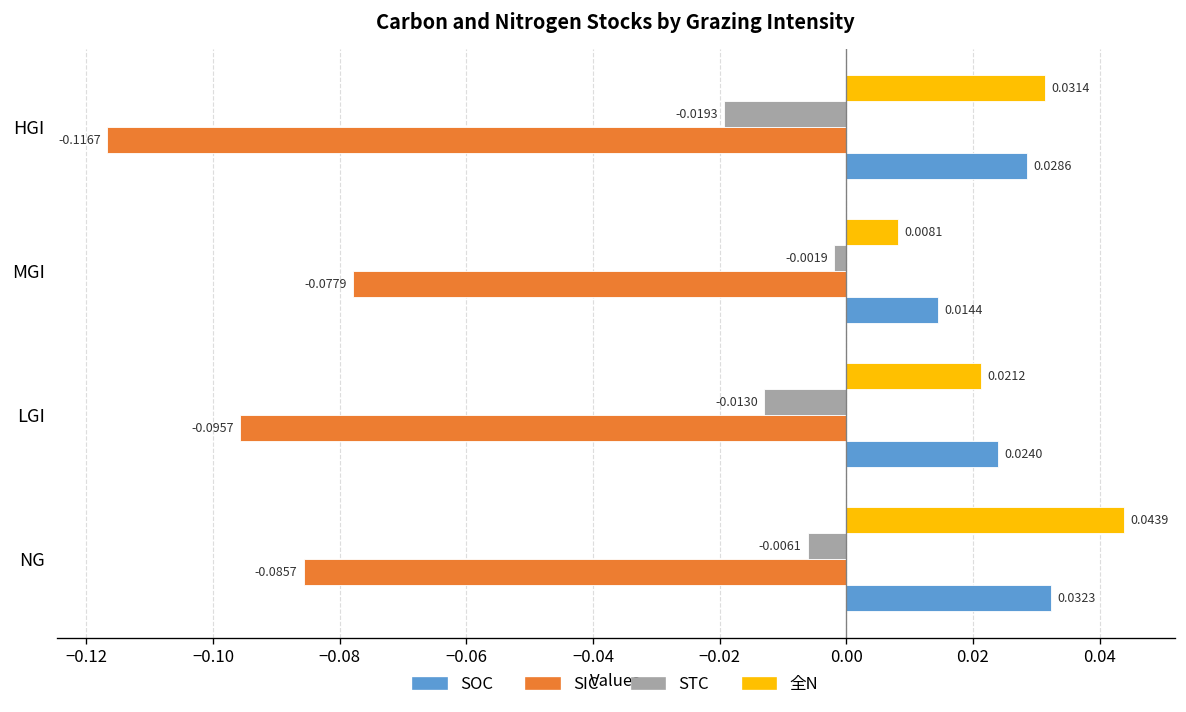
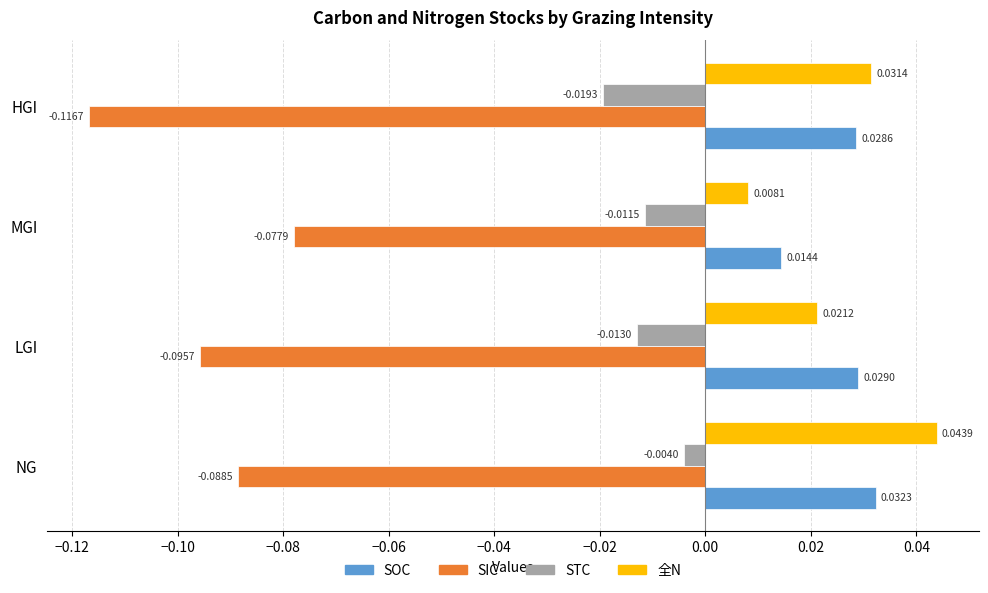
STC, MGI: -0.0019 -> -0.0115
SOC, LGI: 0.0240 -> 0.0290
STC, NG: -0.0061 -> -0.0040
SIC, NG: -0.0857 -> -0.0885
